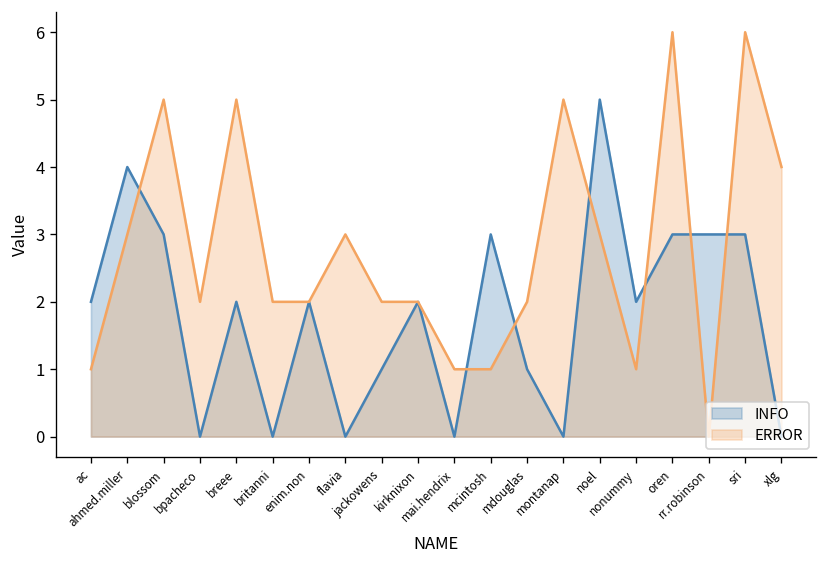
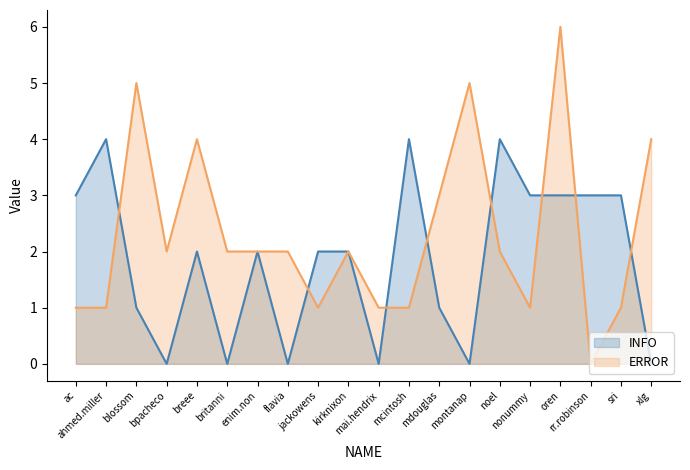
INFO, ac: 2 -> 3
ERROR, ahmed.miller: 3 -> 1
INFO, blossom: 3 -> 1
ERROR, breee: 5 -> 4
ERROR, flavia: 3 -> 2
INFO, jackowens: 1 -> 2
ERROR, jackowens: 2 -> 1
INFO, mcintosh: 3 -> 4
ERROR, mdouglas: 2 -> 3
INFO, noel: 5 -> 4
ERROR, noel: 3 -> 2
INFO, nonummy: 2 -> 3
ERROR, sri: 6 -> 1
